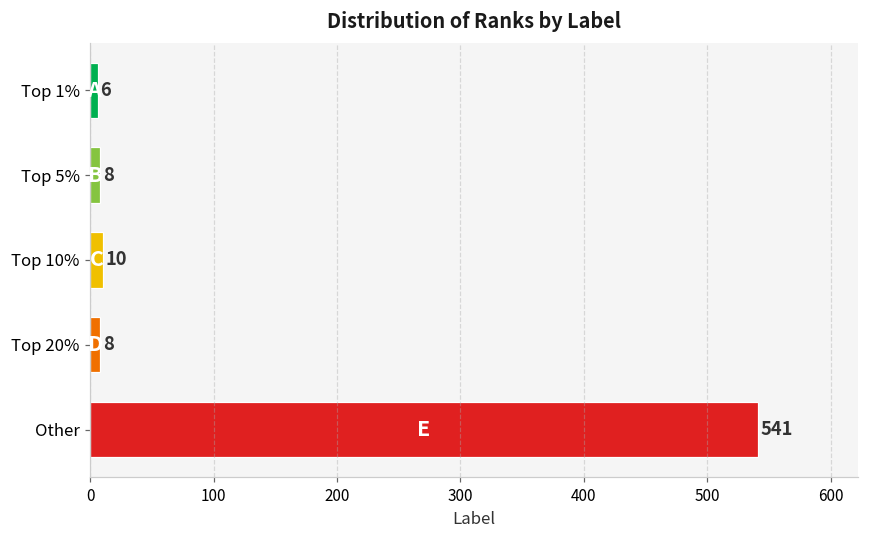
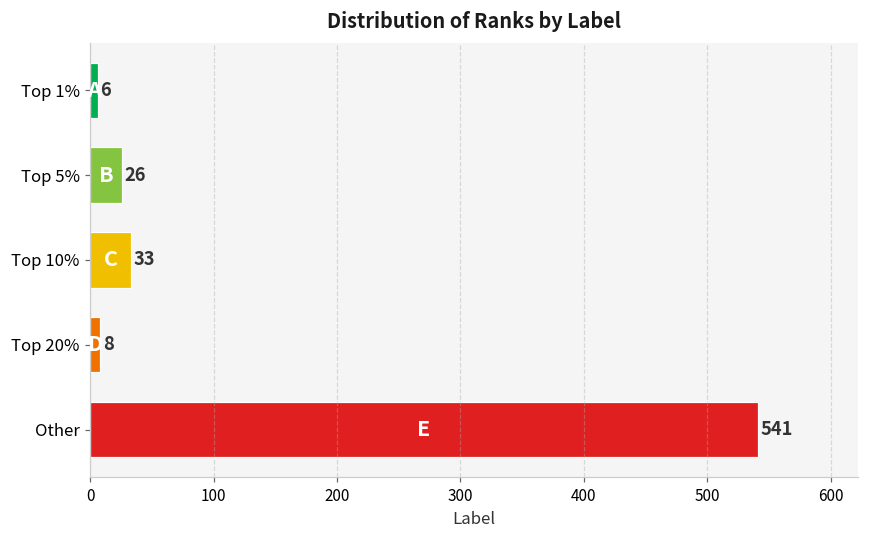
Top 5%: 8 -> 26
Top 10%: 10 -> 33
